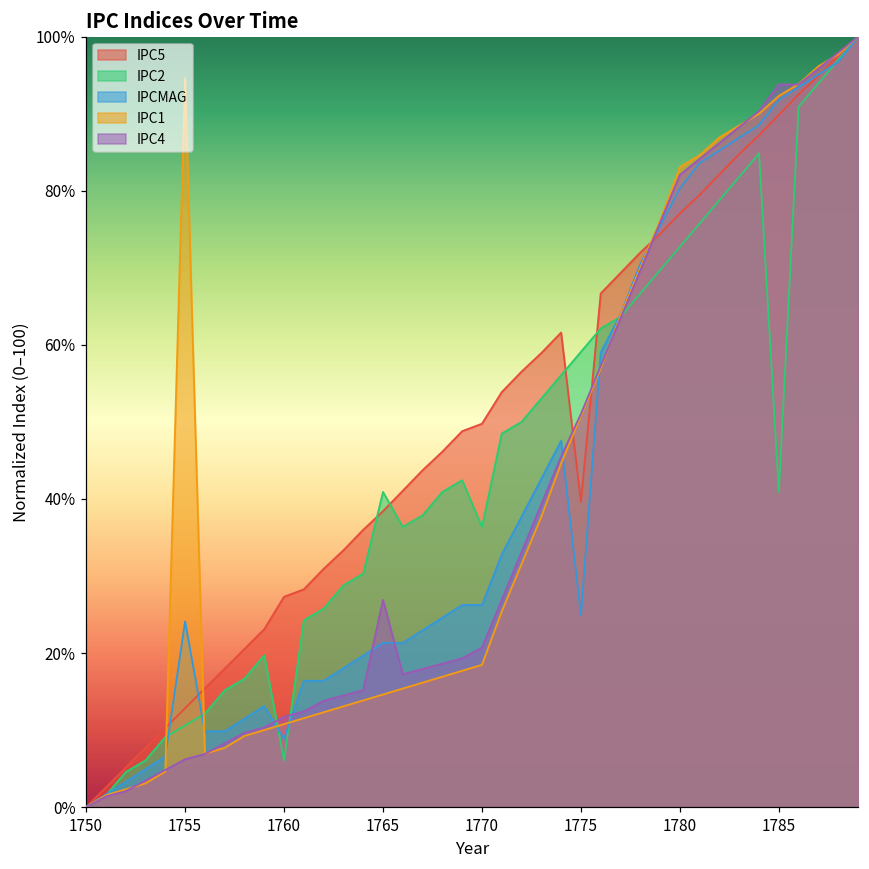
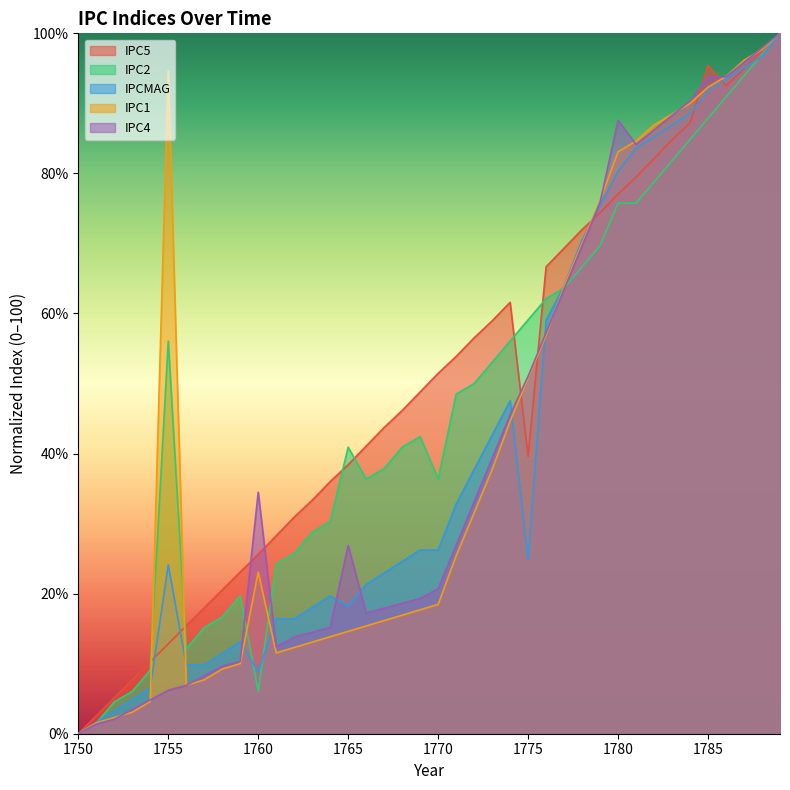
IPC2, 1755: 11% -> 56%
IPC5, 1760: 27% -> 26%
IPC1, 1760: 11% -> 23%
IPC4, 1760: 12% -> 34%
IPCMAG, 1765: 21% -> 18%
IPC5, 1770: 50% -> 51%
IPC2, 1780: 73% -> 76%
IPC4, 1780: 82% -> 88%
IPC5, 1785: 90% -> 95%
IPC2, 1785: 41% -> 88%
